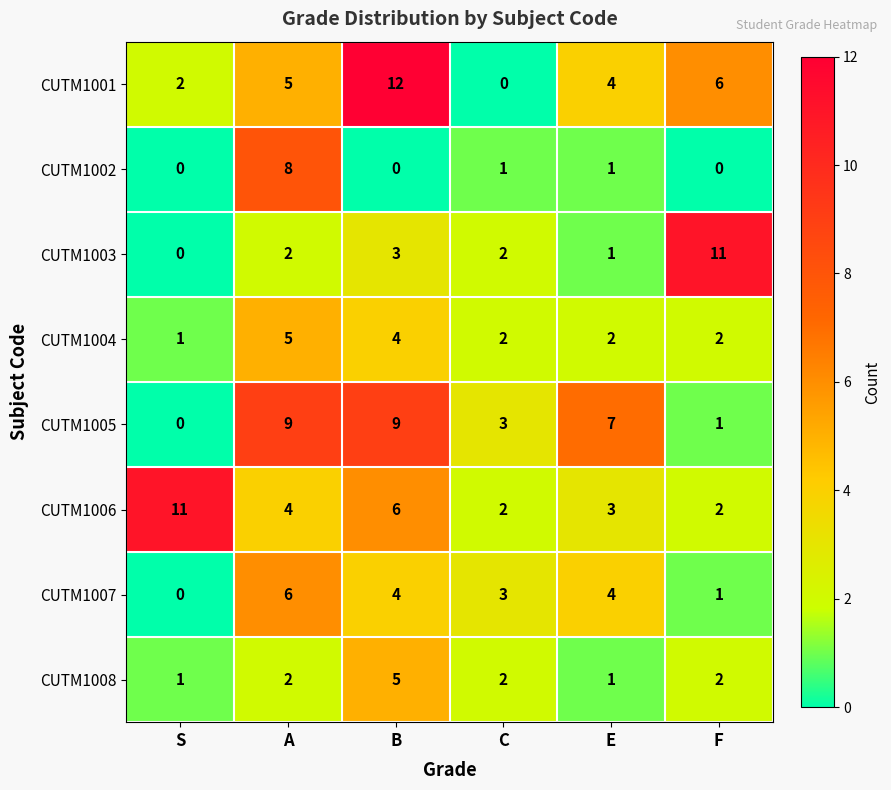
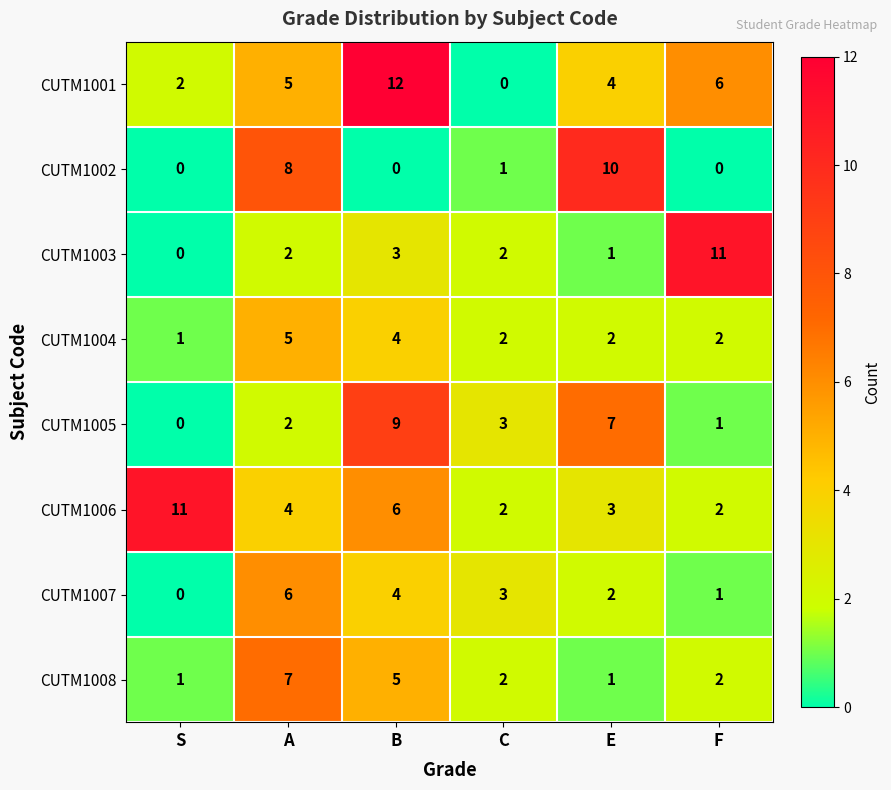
CUTM1002, E: 1 -> 10
CUTM1005, A: 9 -> 2
CUTM1007, E: 4 -> 2
CUTM1008, A: 2 -> 7
